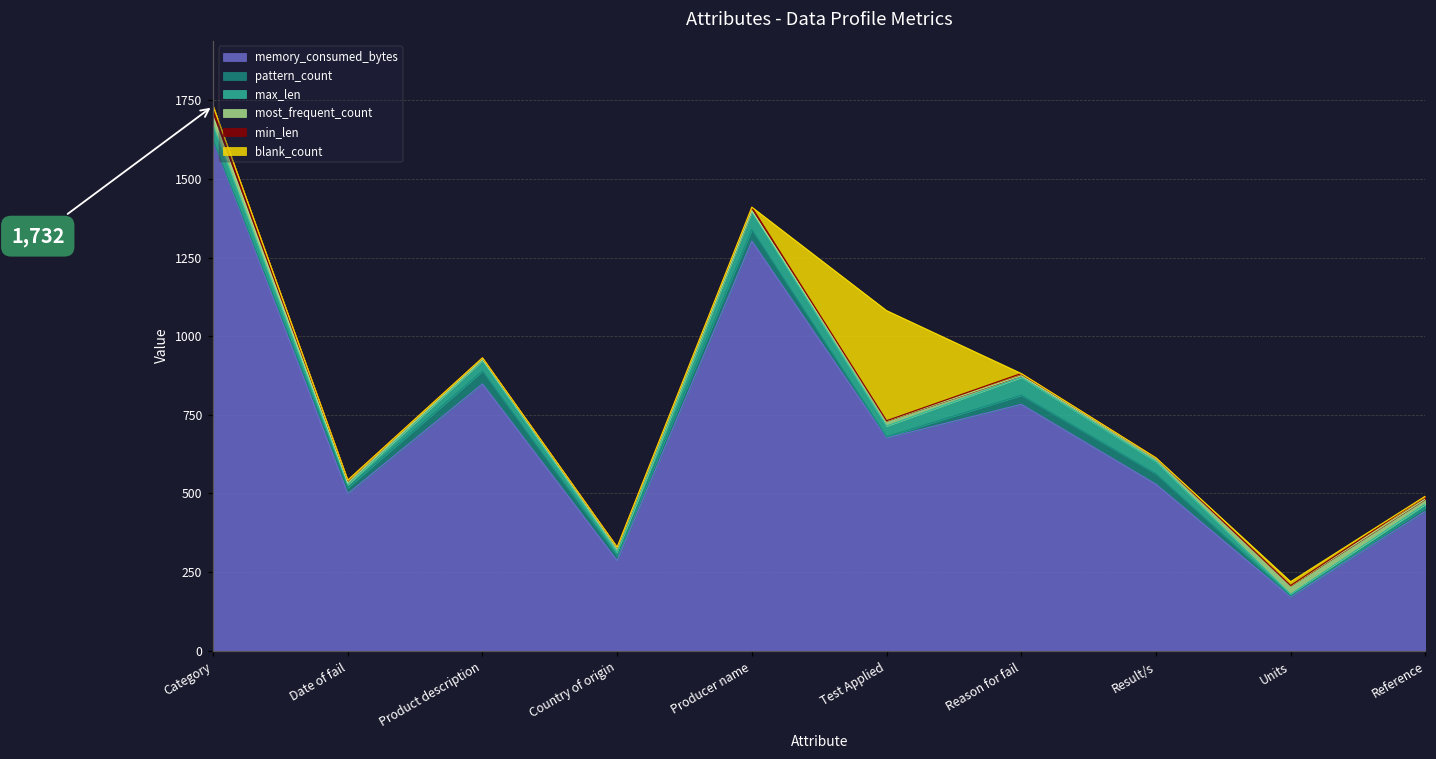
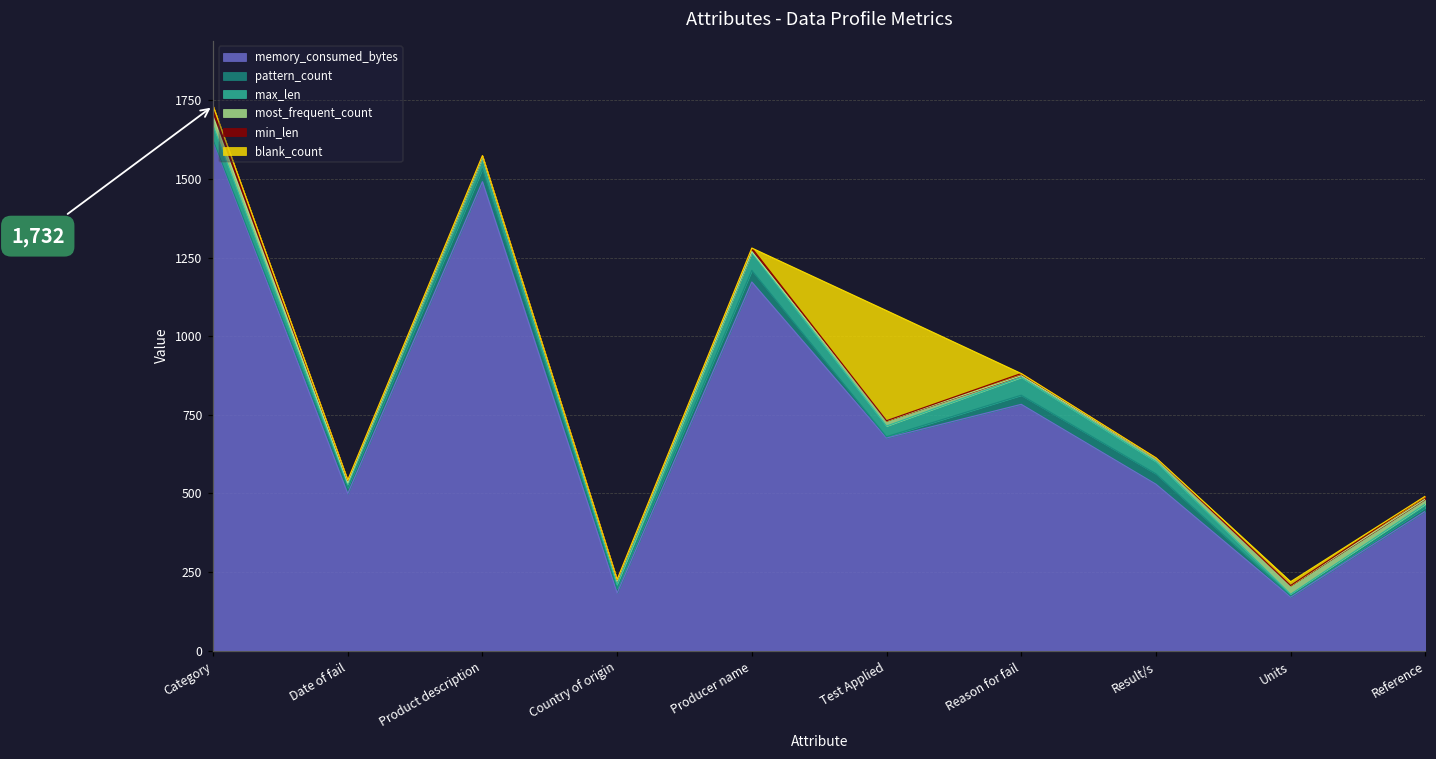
memory_consumed_bytes, Product description: 850 -> 1490
memory_consumed_bytes, Country of origin: 290 -> 180
memory_consumed_bytes, Producer name: 1300 -> 1170
